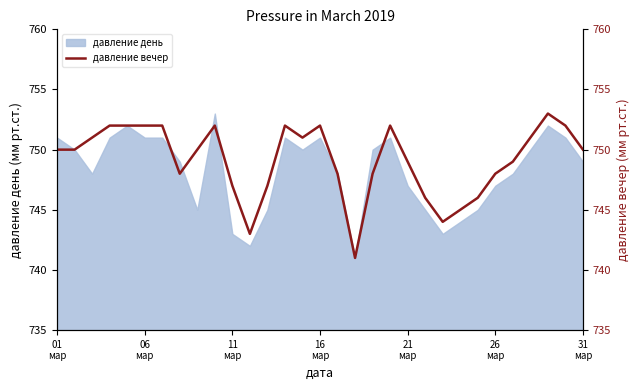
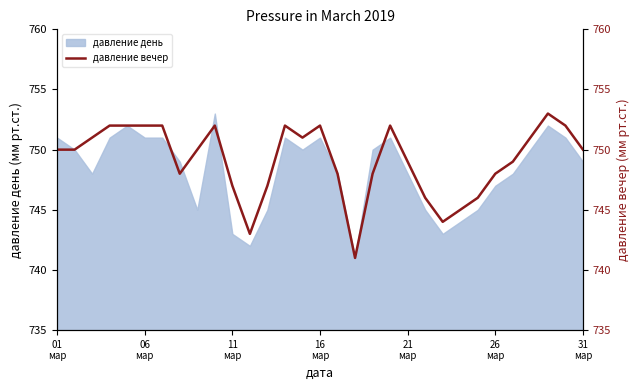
давление день, 21 мар: 747 -> 748
